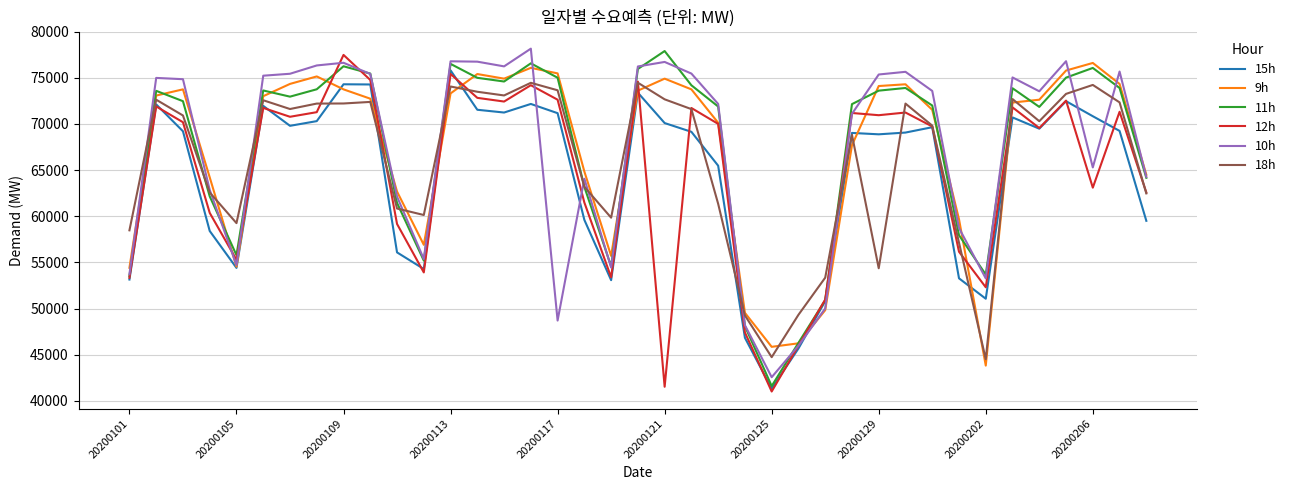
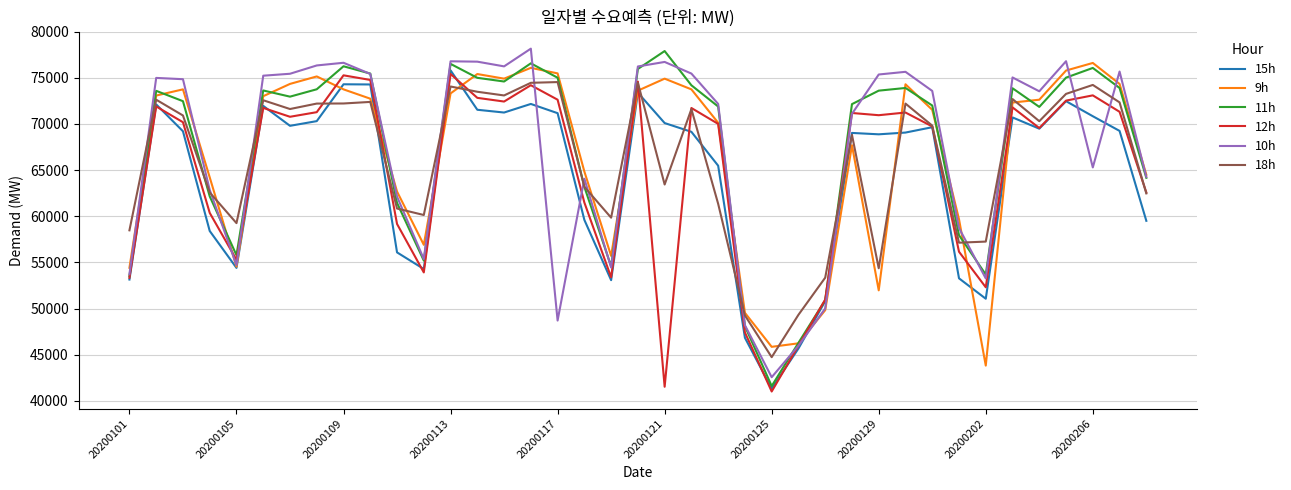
12h, 20200109: 77000 -> 75000
18h, 20200117: 74000 -> 75000
18h, 20200121: 73000 -> 63000
9h, 20200129: 74000 -> 52000
18h, 20200202: 45000 -> 57000
12h, 20200206: 63000 -> 73000
